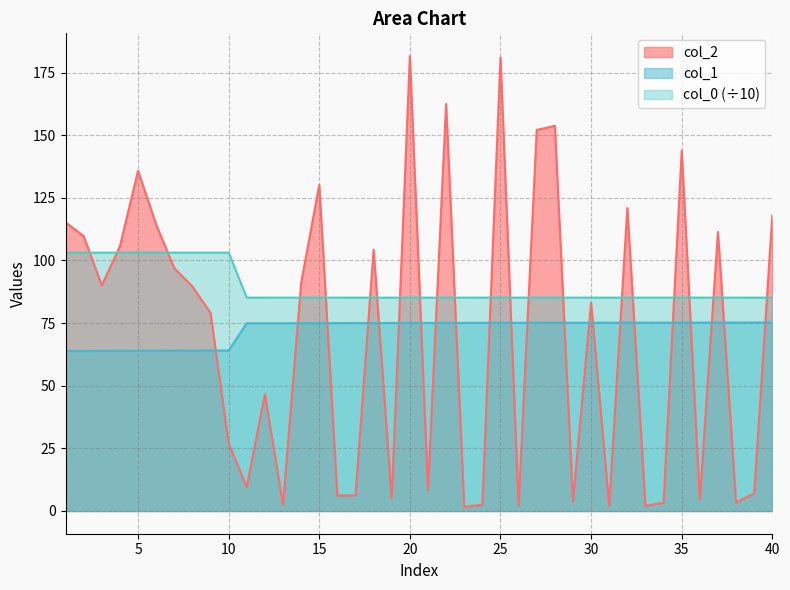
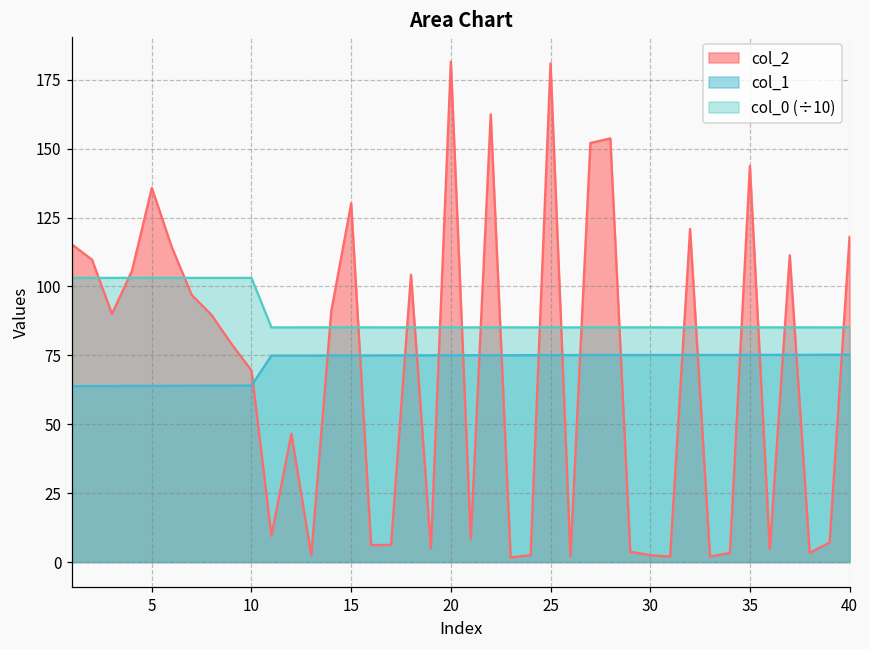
col_2, 10: 27 -> 70
col_2, 30: 83 -> 2
